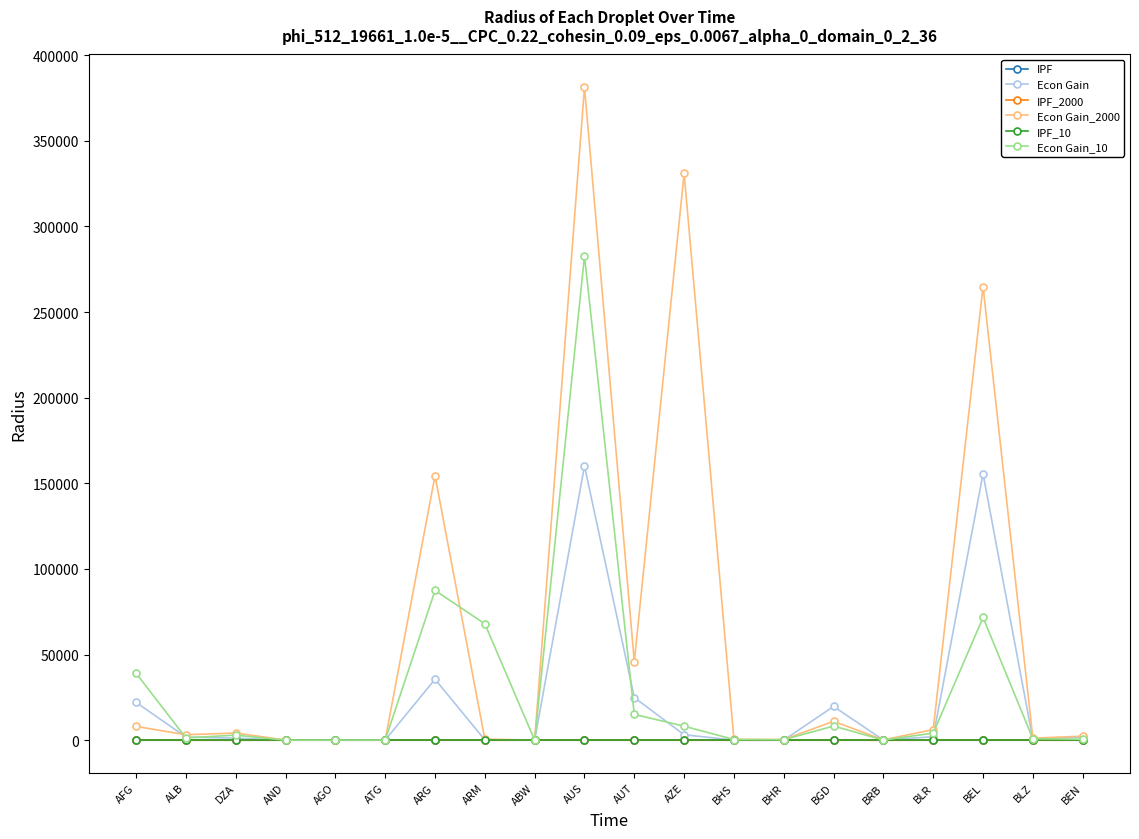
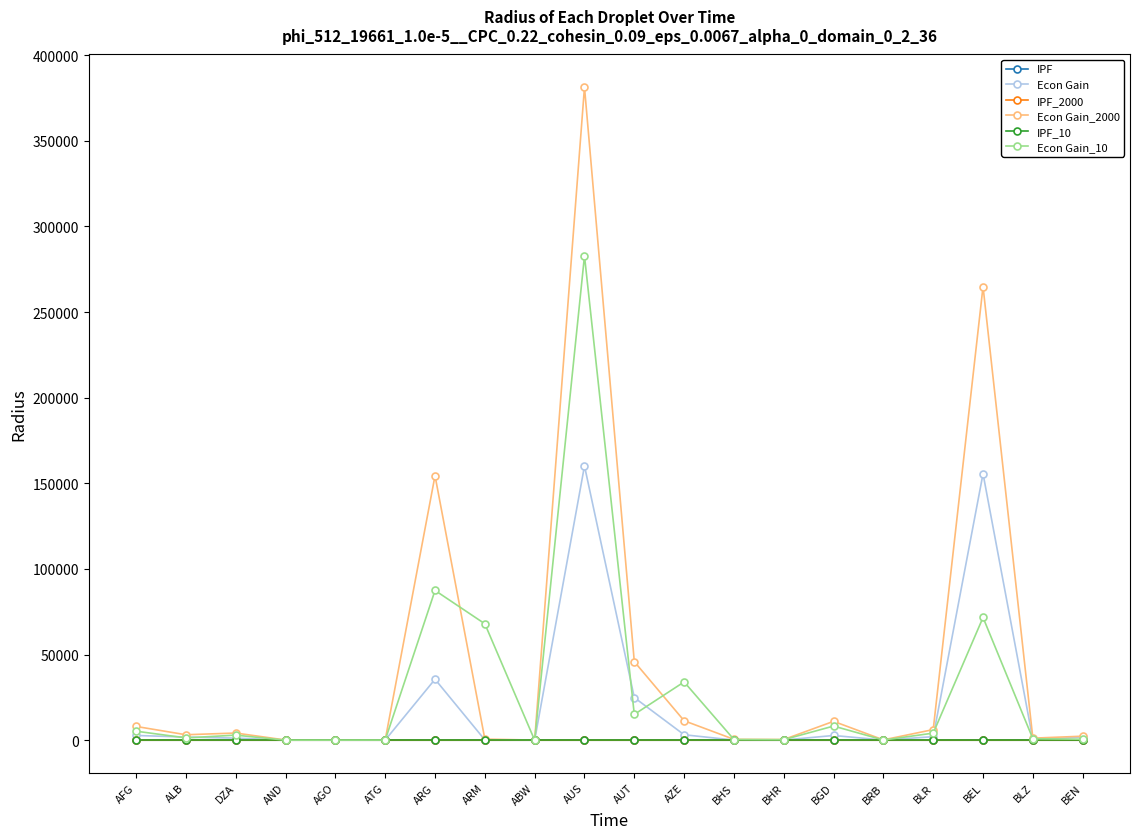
Econ Gain, AFG: 22000 -> 3000
Econ Gain_10, AFG: 39000 -> 5000
Econ Gain_2000, AZE: 331000 -> 11000
Econ Gain_10, AZE: 8000 -> 34000
Econ Gain, BGD: 20000 -> 3000
